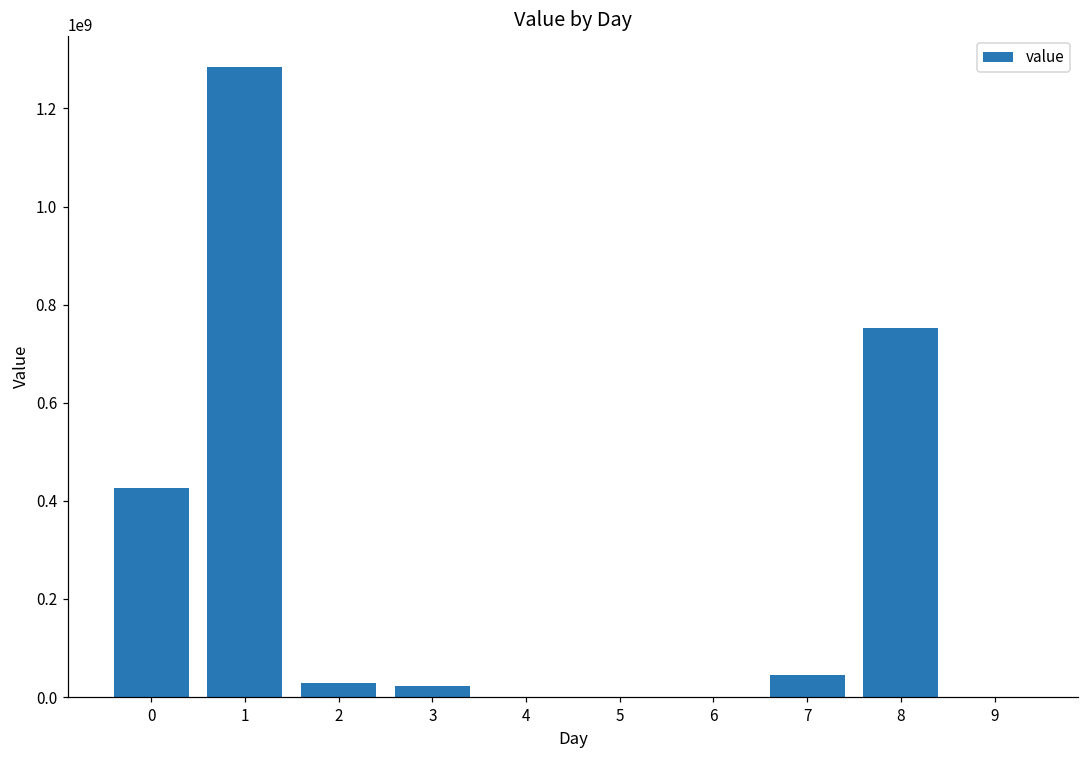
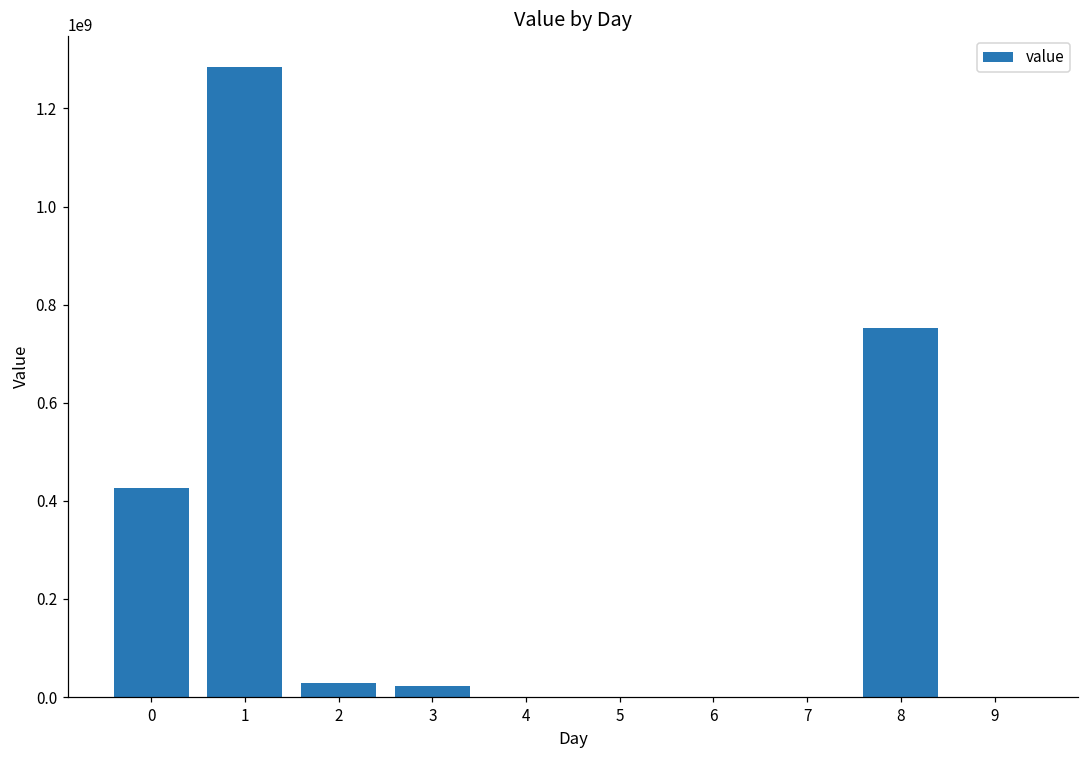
7: 50000000 -> 0
